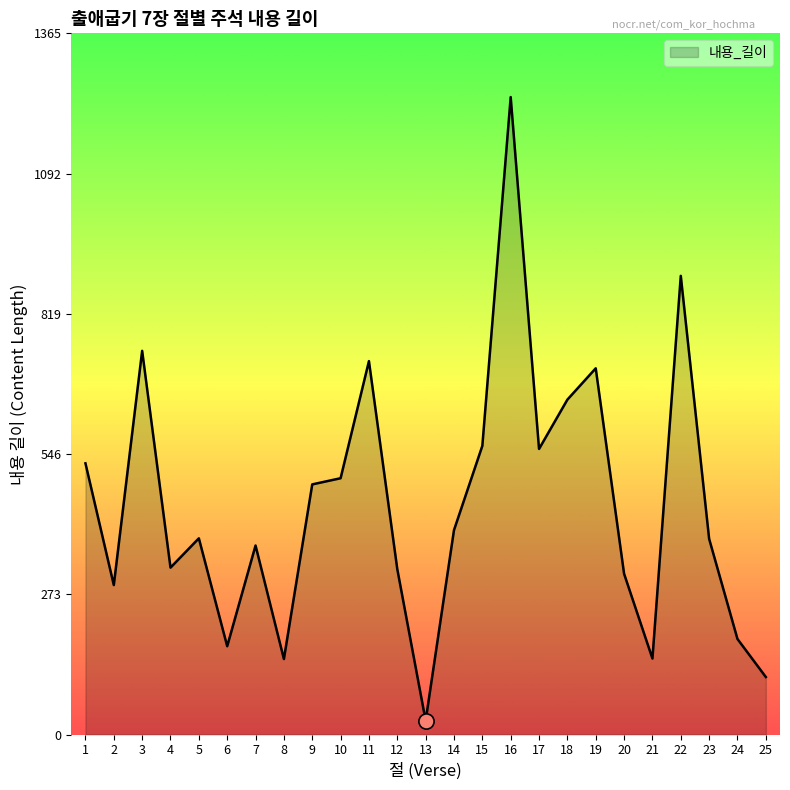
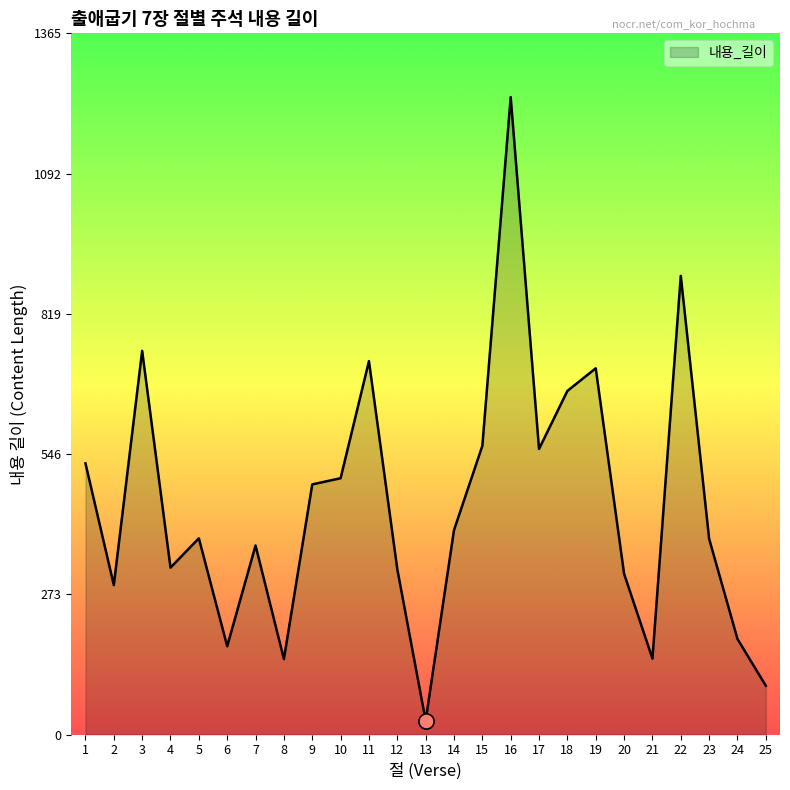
내용_길이, 18: 650 -> 670
내용_길이, 25: 110 -> 100
